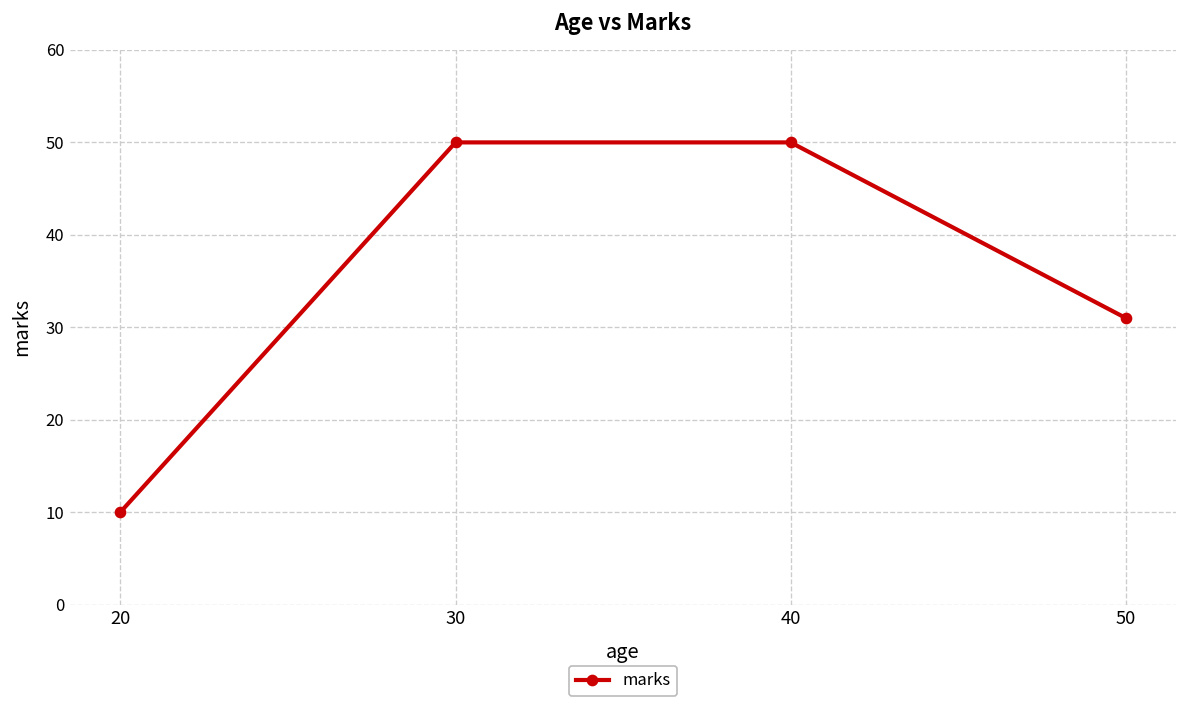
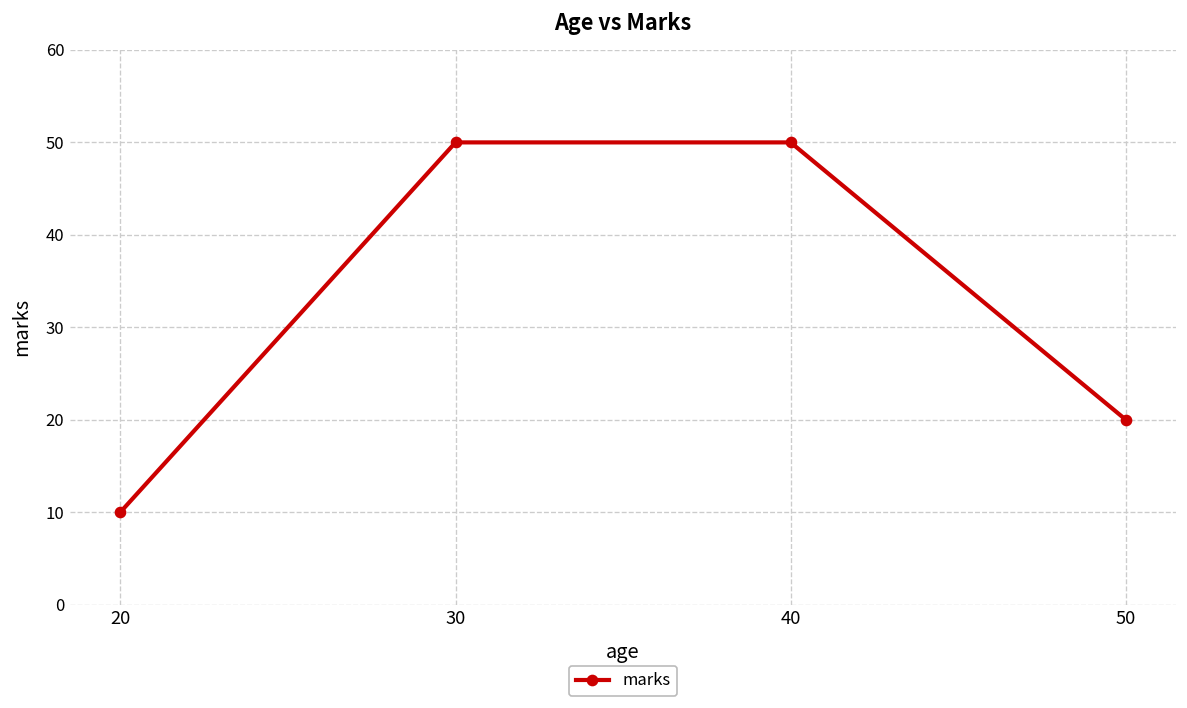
50: 31 -> 20
